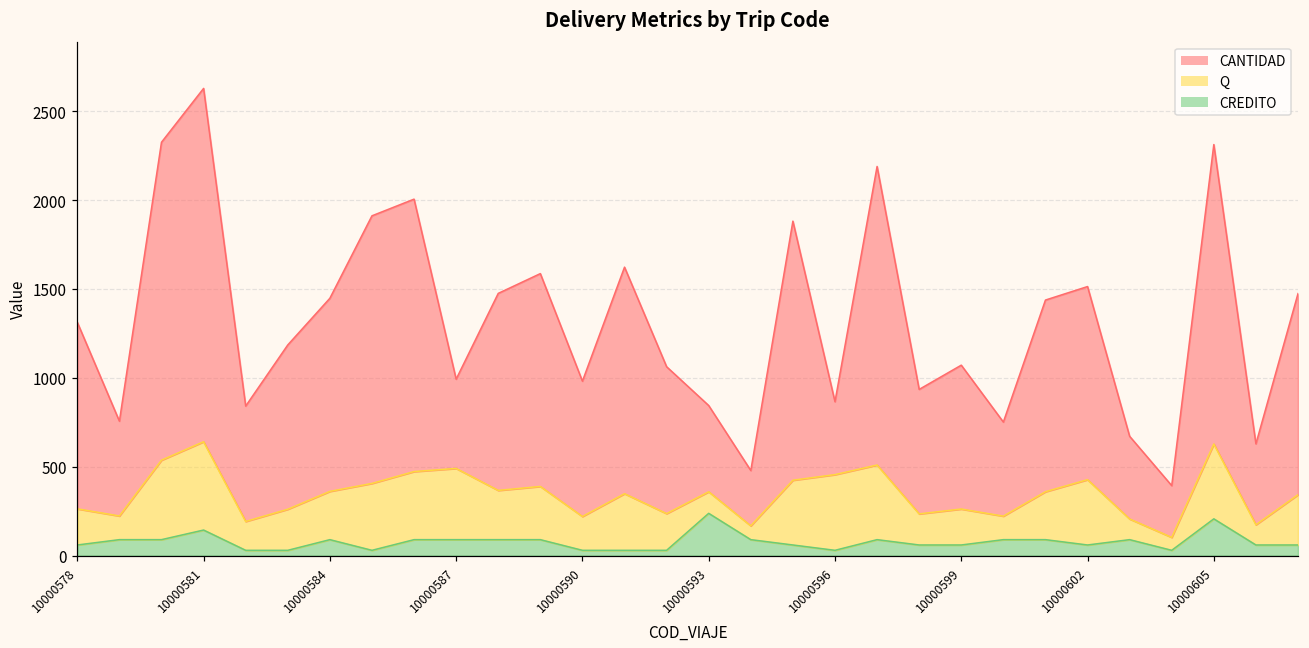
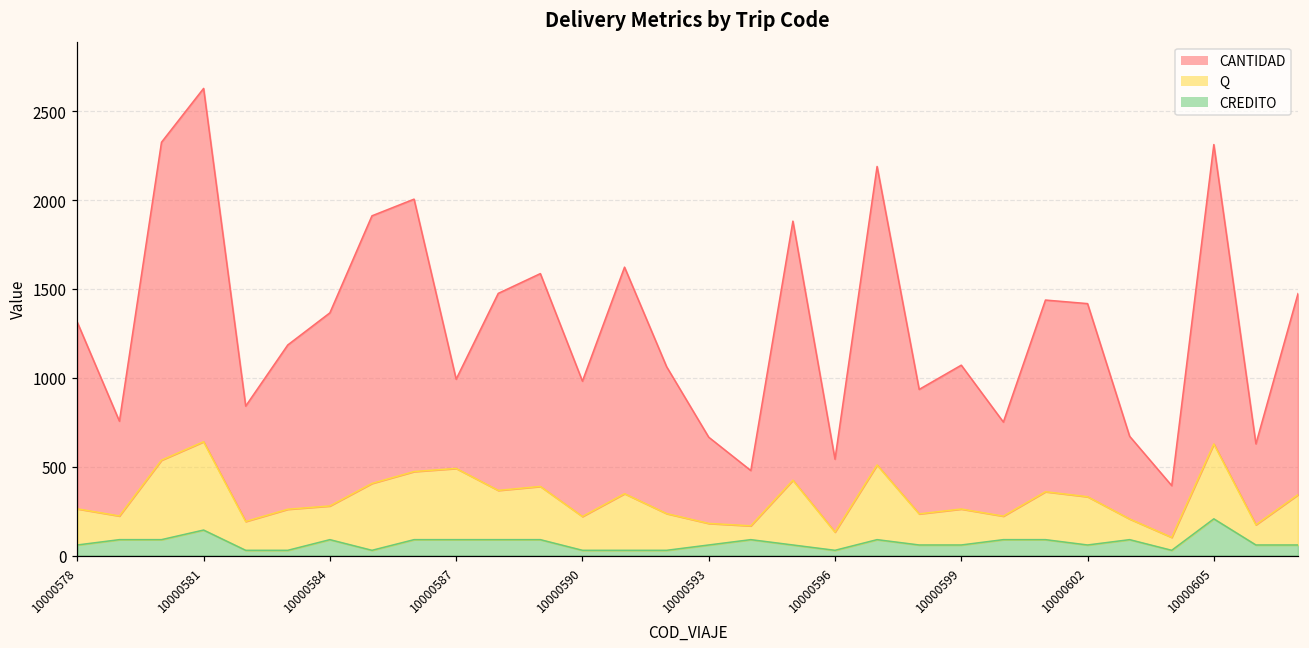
Q, 10000584: 270 -> 190
CREDITO, 10000593: 240 -> 60
Q, 10000596: 430 -> 100
Q, 10000602: 370 -> 270
